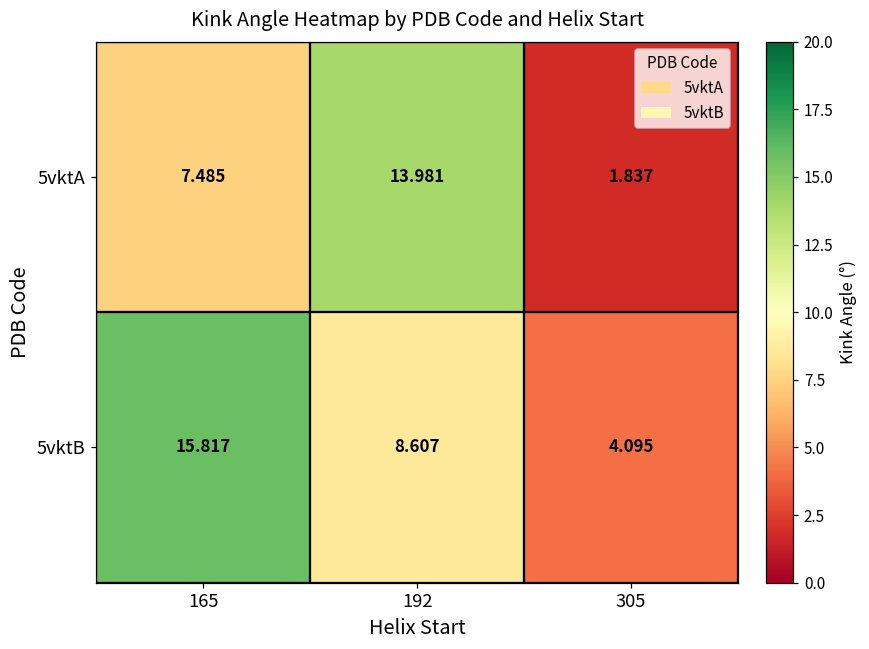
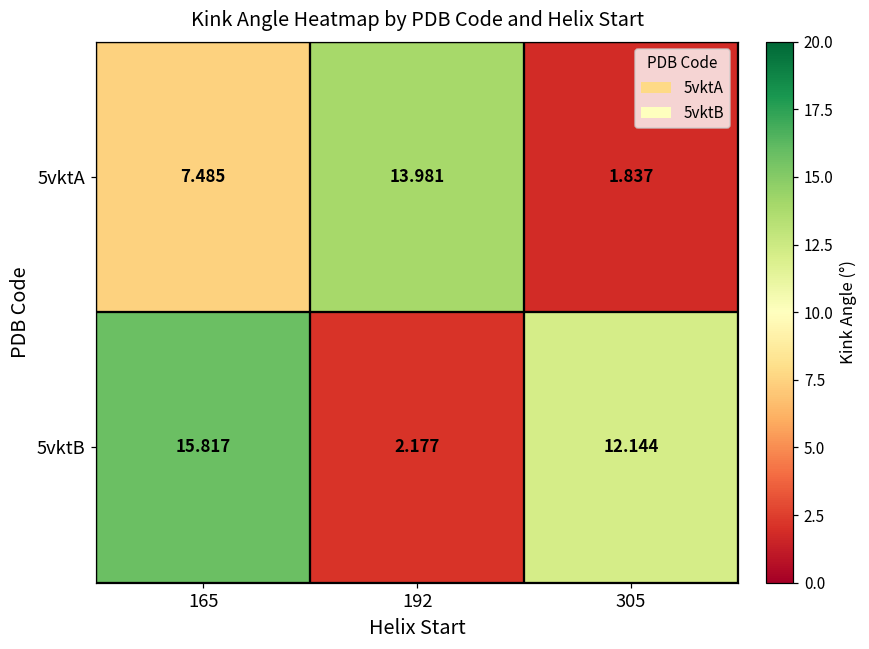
5vktB, 192: 8.607 -> 2.177
5vktB, 305: 4.095 -> 12.144
